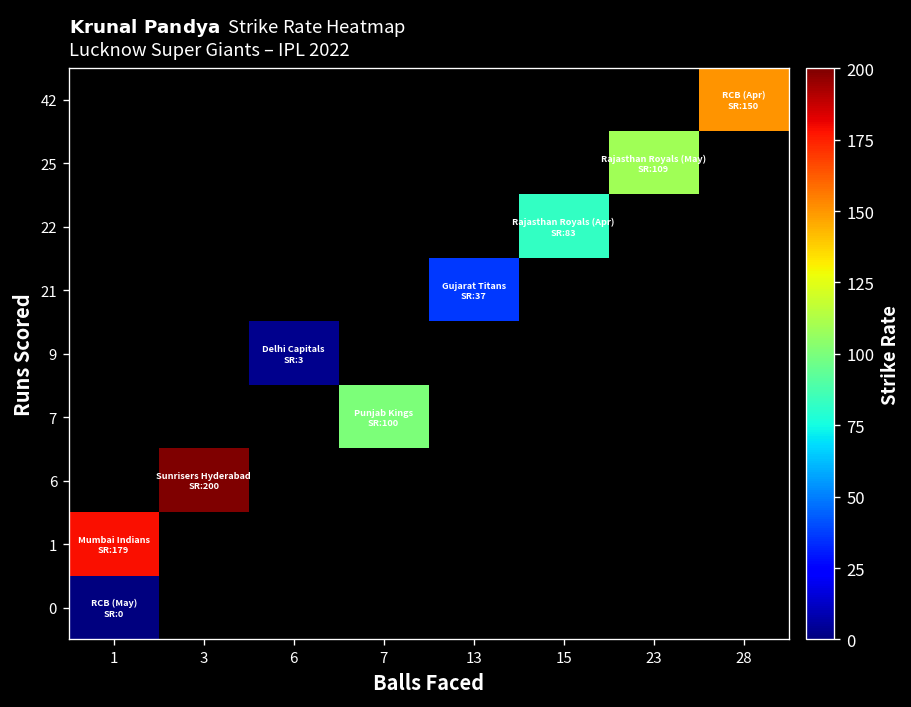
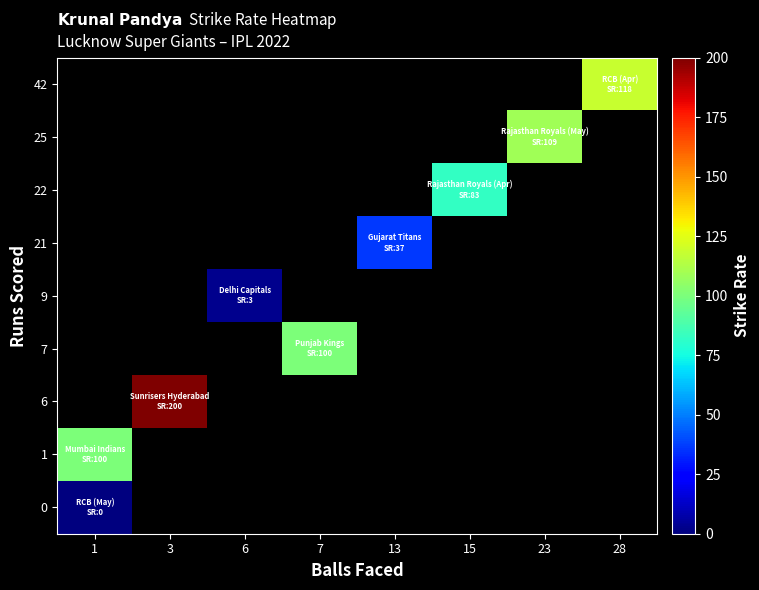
42, 28: 150 -> 118
1, 1: 179 -> 100
